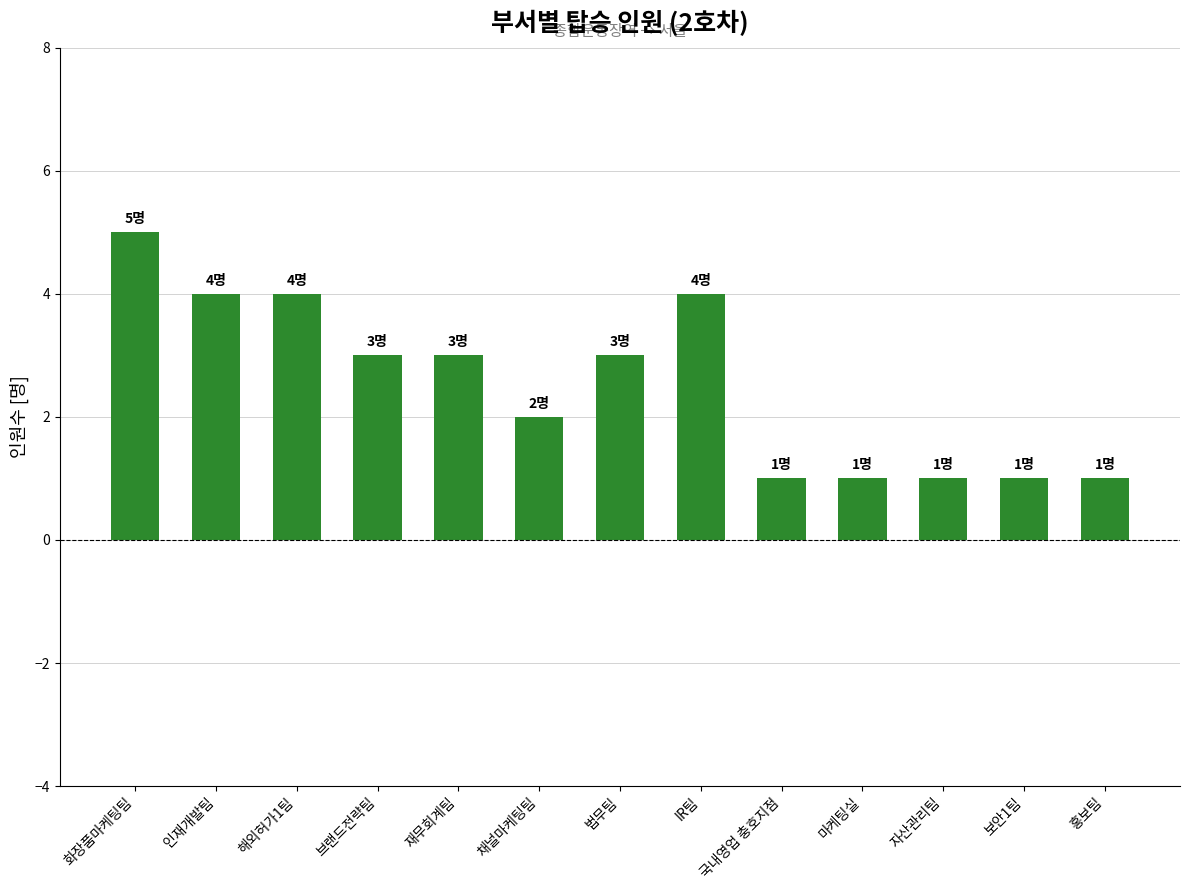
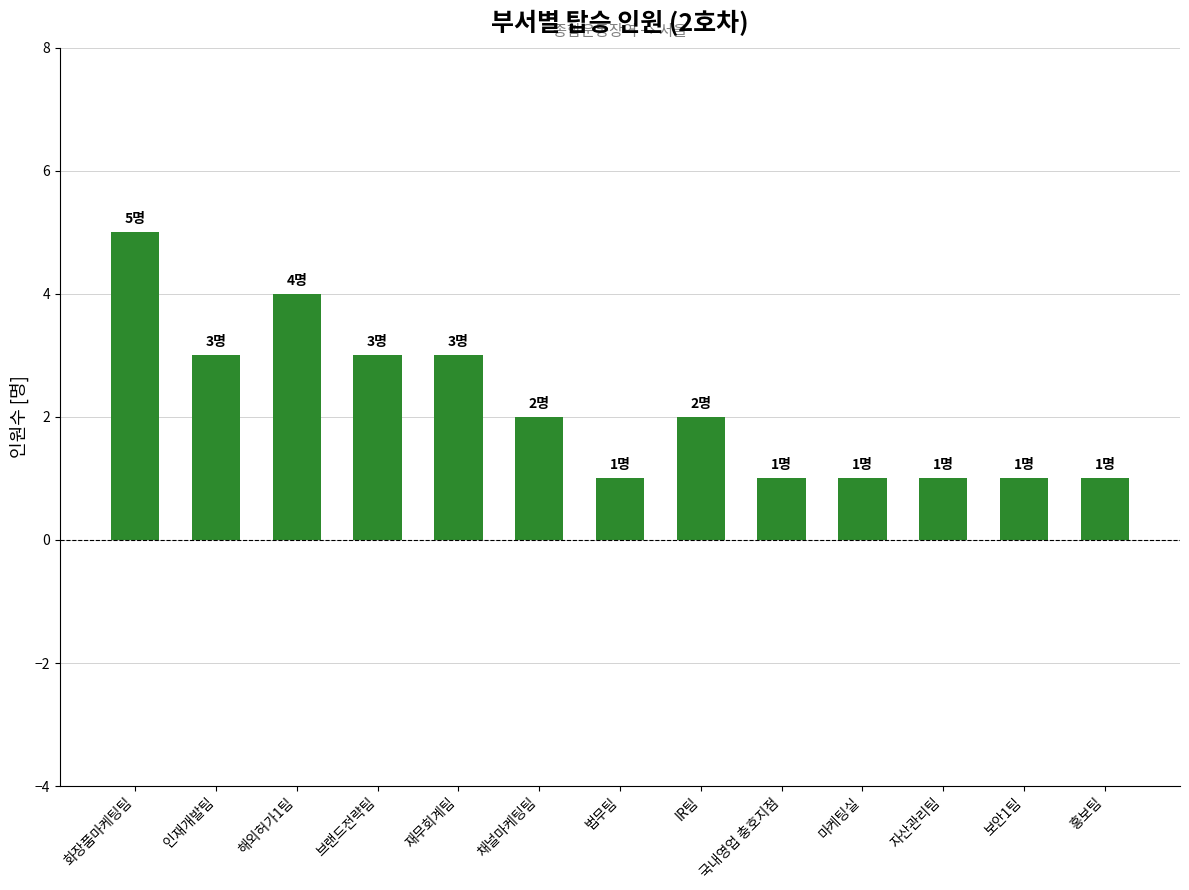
인재개발팀: 4명 -> 3명
법무팀: 3명 -> 1명
IR팀: 4명 -> 2명
